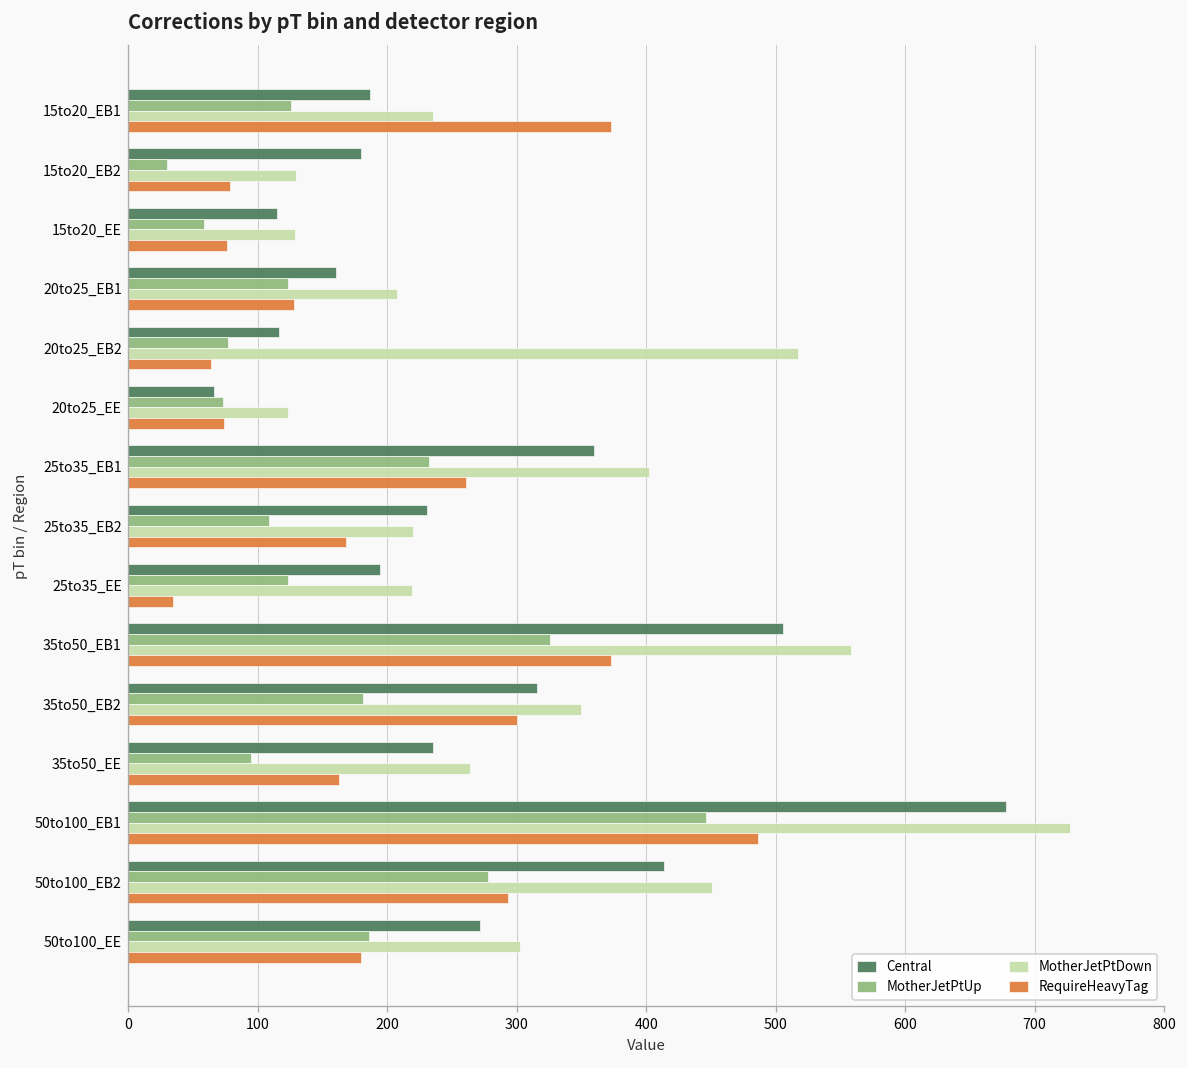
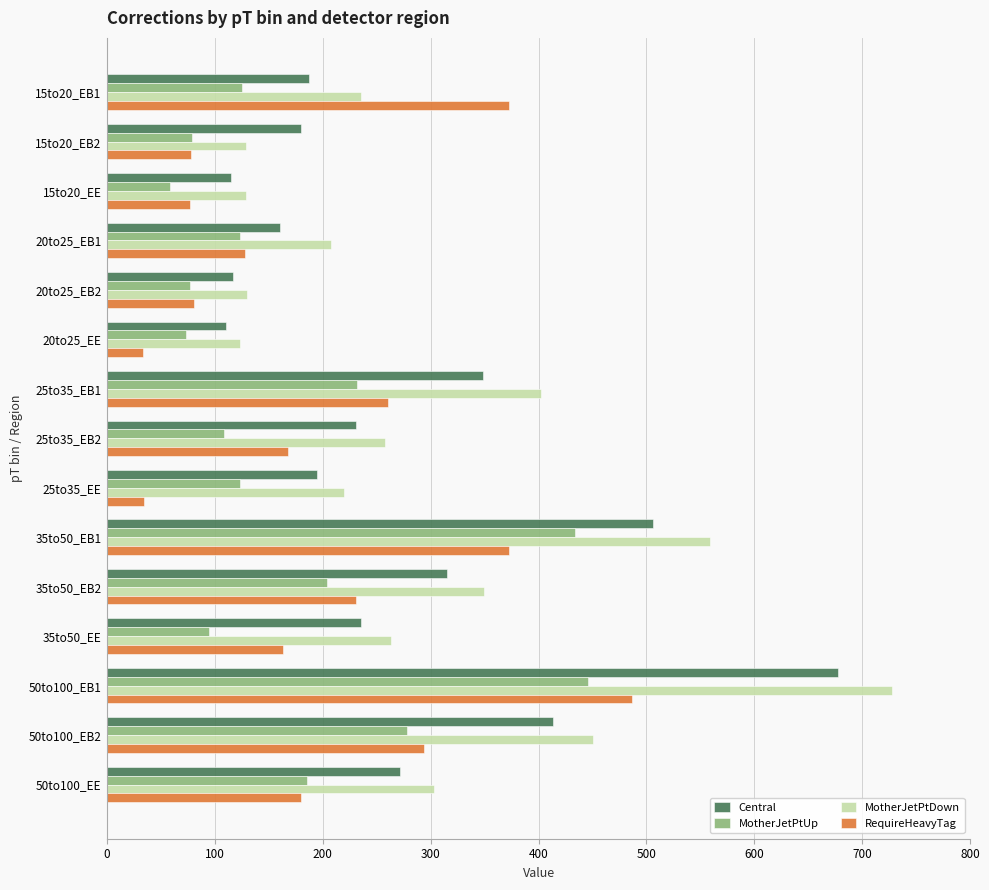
MotherJetPtUp, 15to20_EB2: 30 -> 78
MotherJetPtDown, 20to25_EB2: 517 -> 130
RequireHeavyTag, 20to25_EB2: 64 -> 80
Central, 20to25_EE: 66 -> 110
RequireHeavyTag, 20to25_EE: 74 -> 34
Central, 25to35_EB1: 359 -> 349
MotherJetPtDown, 25to35_EB2: 220 -> 258
MotherJetPtUp, 35to50_EB1: 326 -> 434
MotherJetPtUp, 35to50_EB2: 181 -> 204
RequireHeavyTag, 35to50_EB2: 300 -> 231
